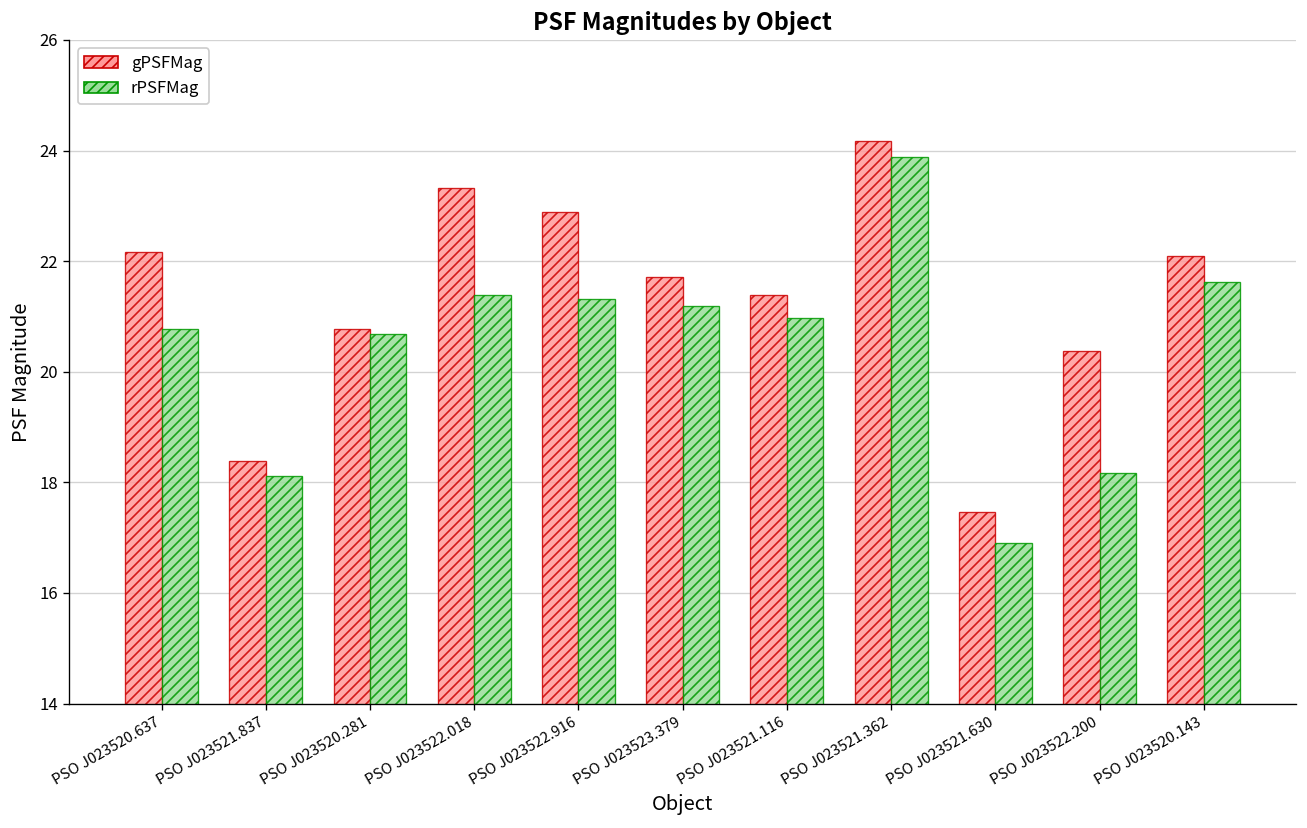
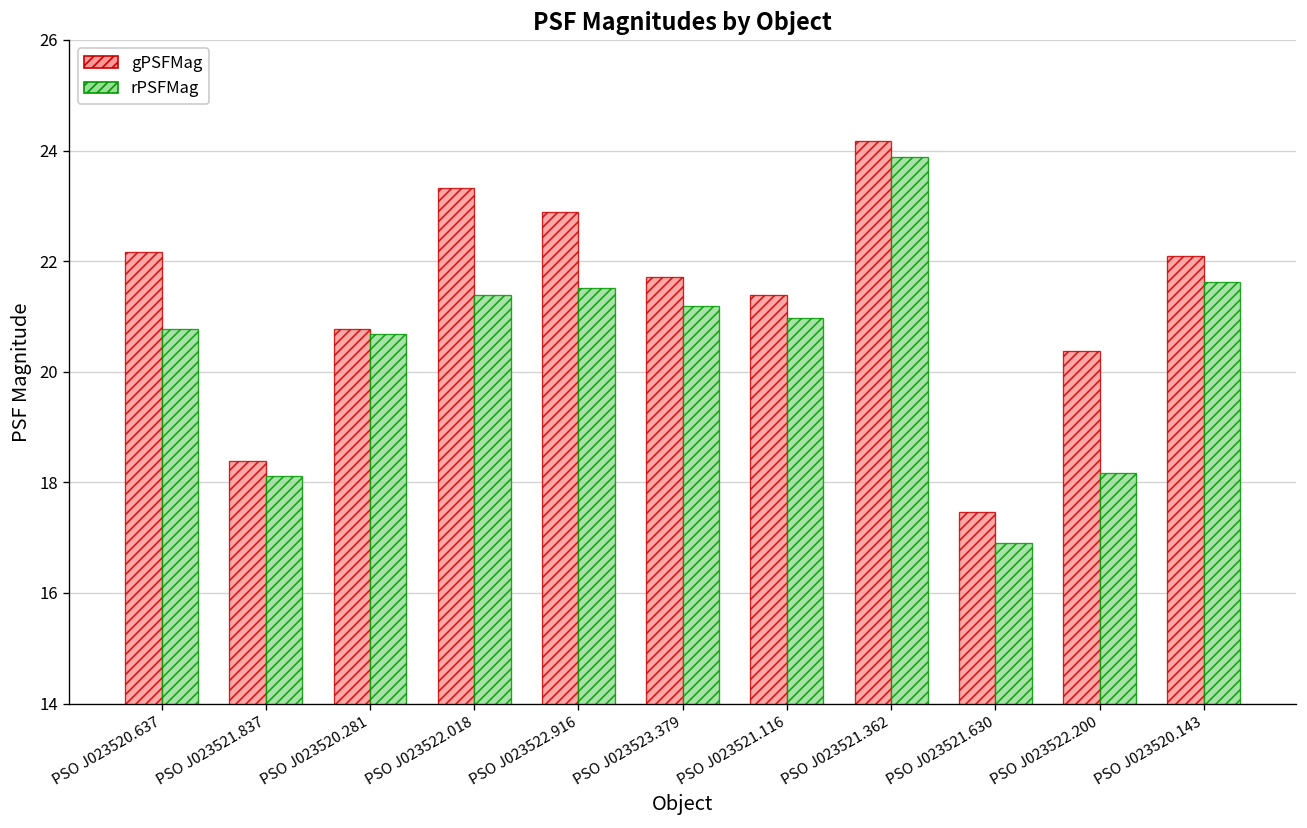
rPSFMag, PSO J023522.916: 21.3 -> 21.5
